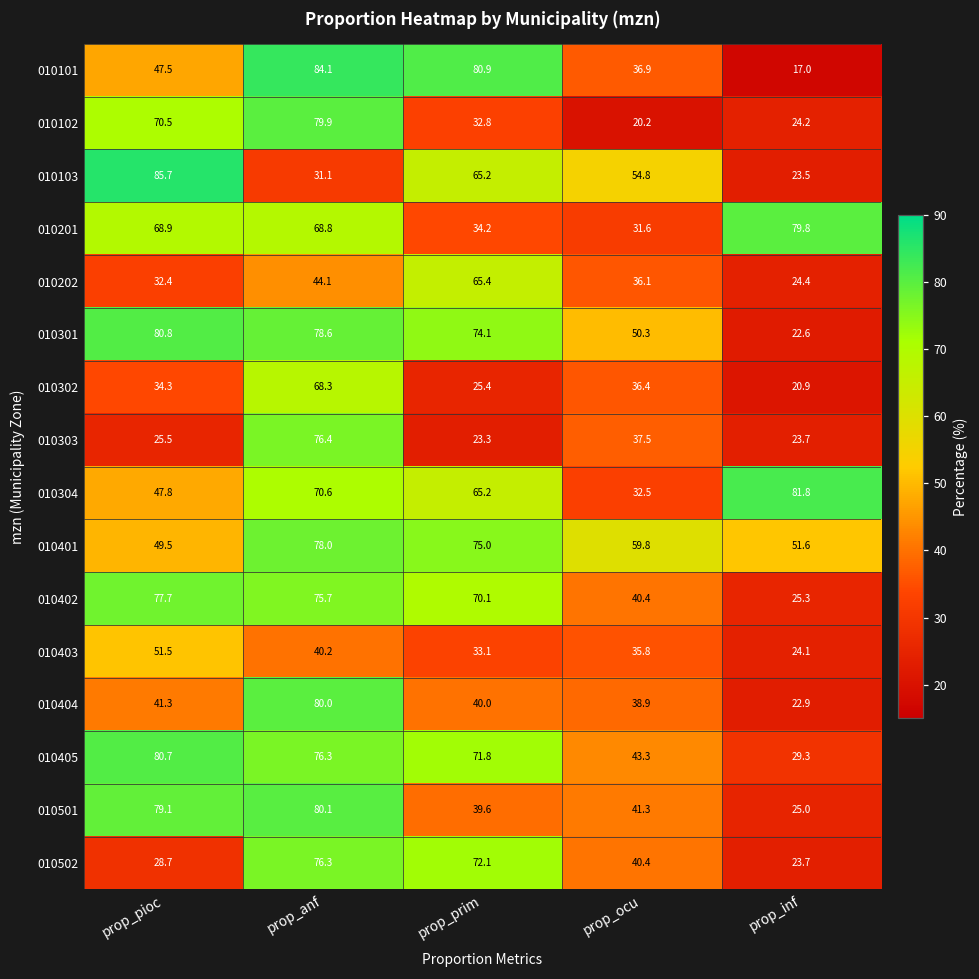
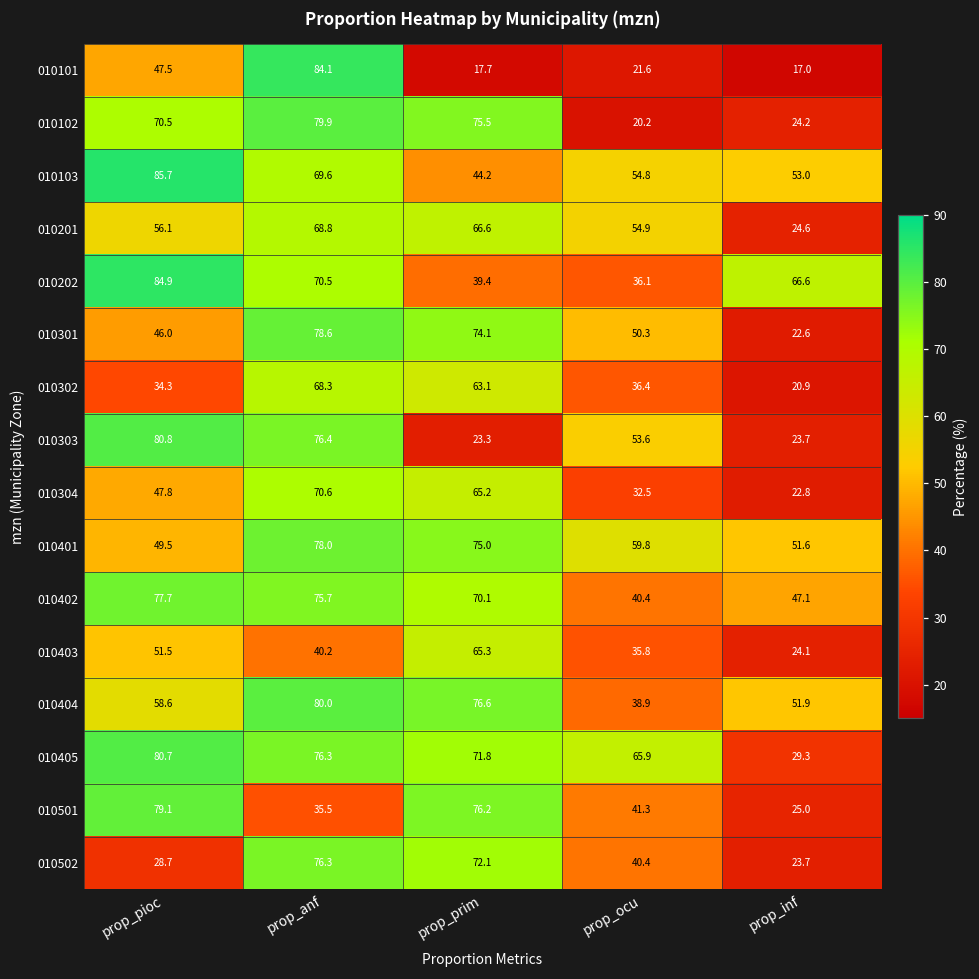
010101, prop_prim: 80.9 -> 17.7
010101, prop_ocu: 36.9 -> 21.6
010102, prop_prim: 32.8 -> 75.5
010103, prop_anf: 31.1 -> 69.6
010103, prop_prim: 65.2 -> 44.2
010103, prop_inf: 23.5 -> 53.0
010201, prop_pioc: 68.9 -> 56.1
010201, prop_prim: 34.2 -> 66.6
010201, prop_ocu: 31.6 -> 54.9
010201, prop_inf: 79.8 -> 24.6
010202, prop_pioc: 32.4 -> 84.9
010202, prop_anf: 44.1 -> 70.5
010202, prop_prim: 65.4 -> 39.4
010202, prop_inf: 24.4 -> 66.6
010301, prop_pioc: 80.8 -> 46.0
010302, prop_prim: 25.4 -> 63.1
010303, prop_pioc: 25.5 -> 80.8
010303, prop_ocu: 37.5 -> 53.6
010304, prop_inf: 81.8 -> 22.8
010402, prop_inf: 25.3 -> 47.1
010403, prop_prim: 33.1 -> 65.3
010404, prop_pioc: 41.3 -> 58.6
010404, prop_prim: 40.0 -> 76.6
010404, prop_inf: 22.9 -> 51.9
010405, prop_ocu: 43.3 -> 65.9
010501, prop_anf: 80.1 -> 35.5
010501, prop_prim: 39.6 -> 76.2
